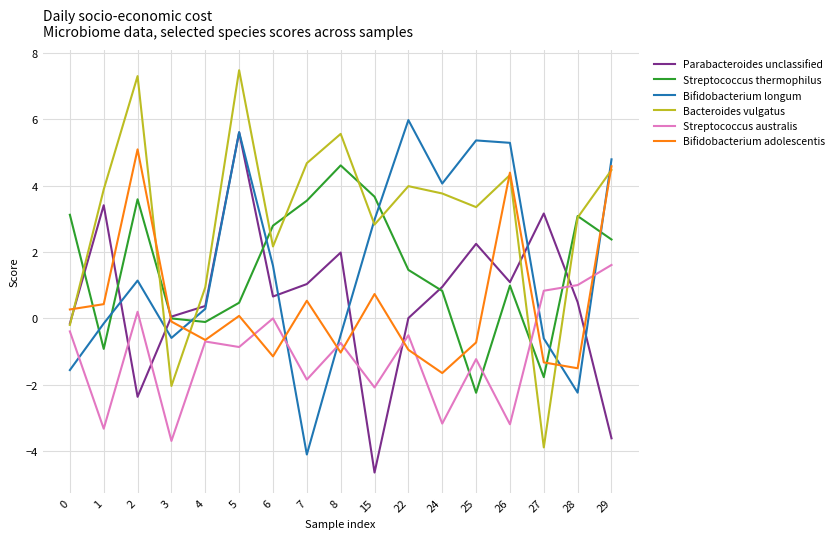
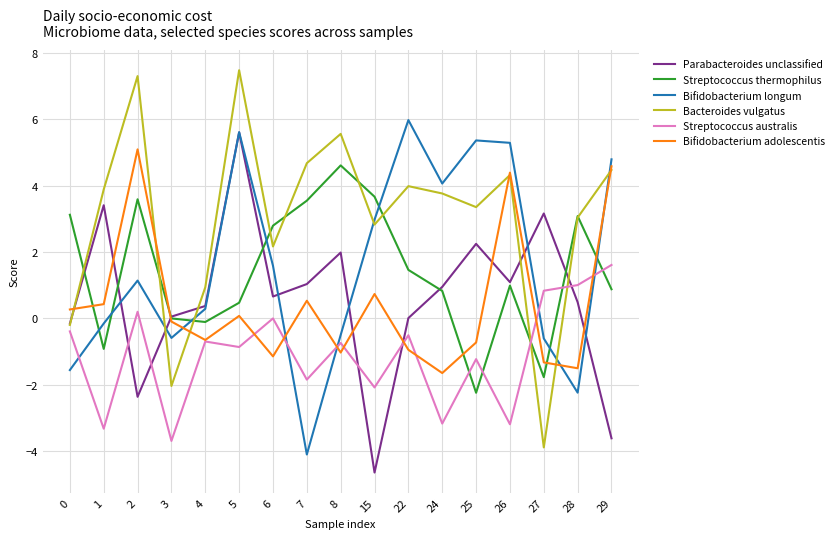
Streptococcus thermophilus, 29: 2.4 -> 0.9
